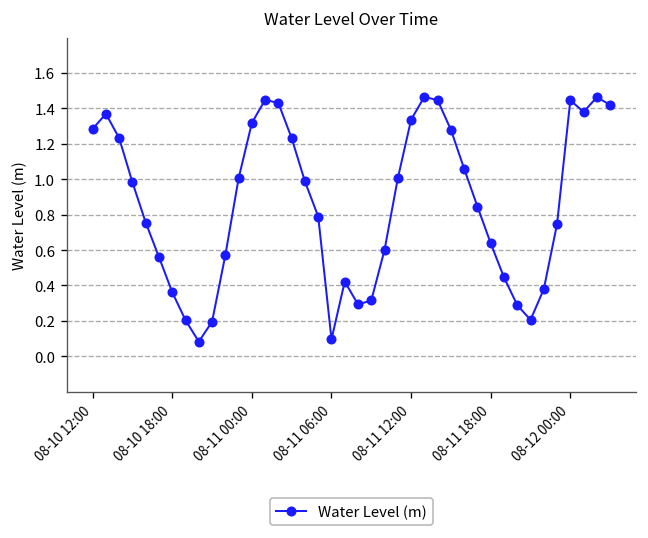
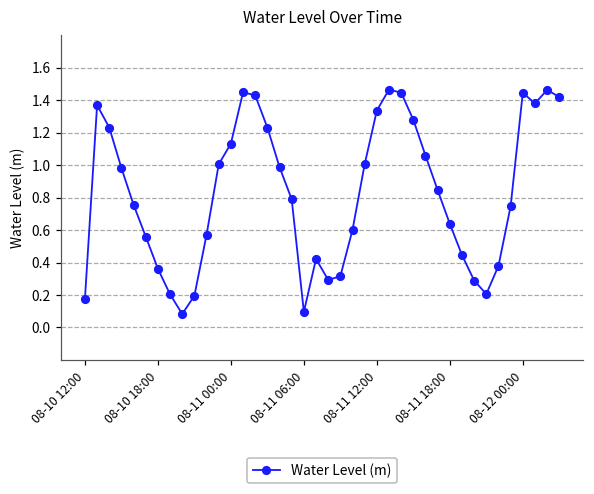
08-10 12:00: 1.28 -> 0.18
08-11 00:00: 1.32 -> 1.13
